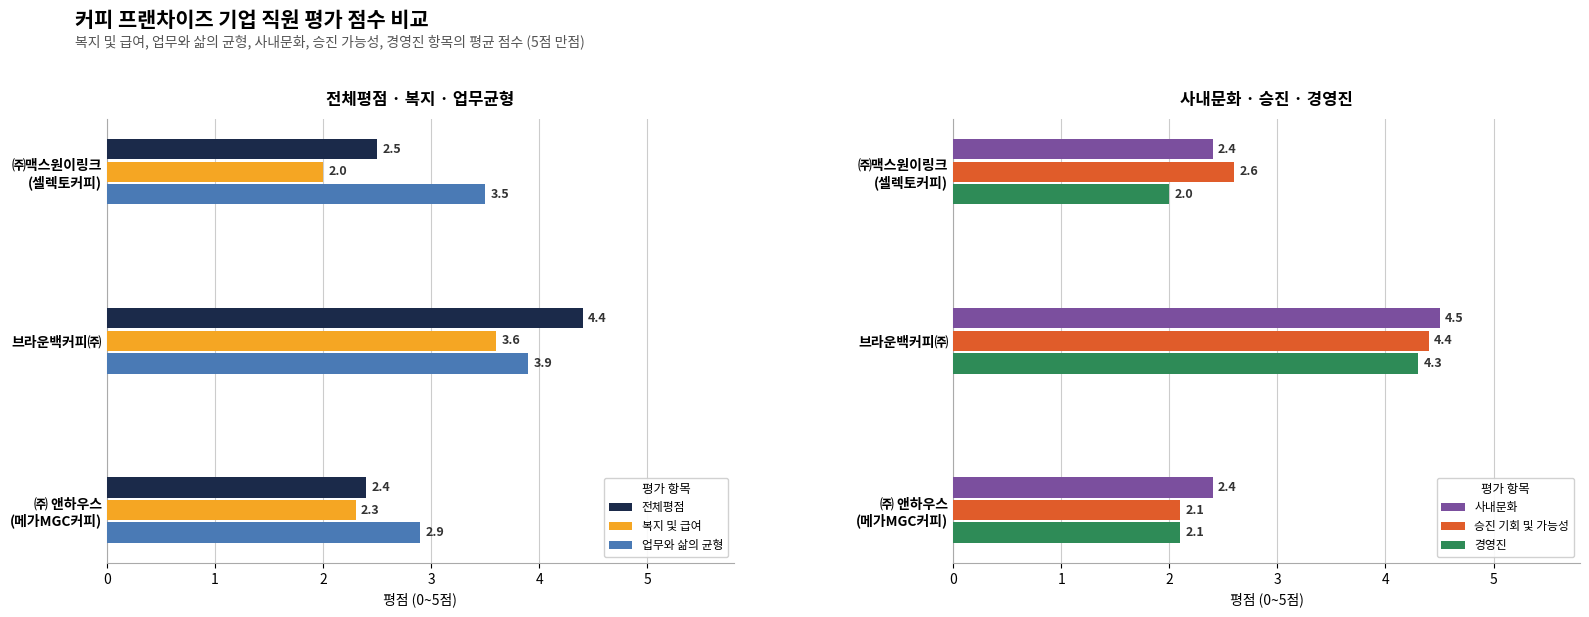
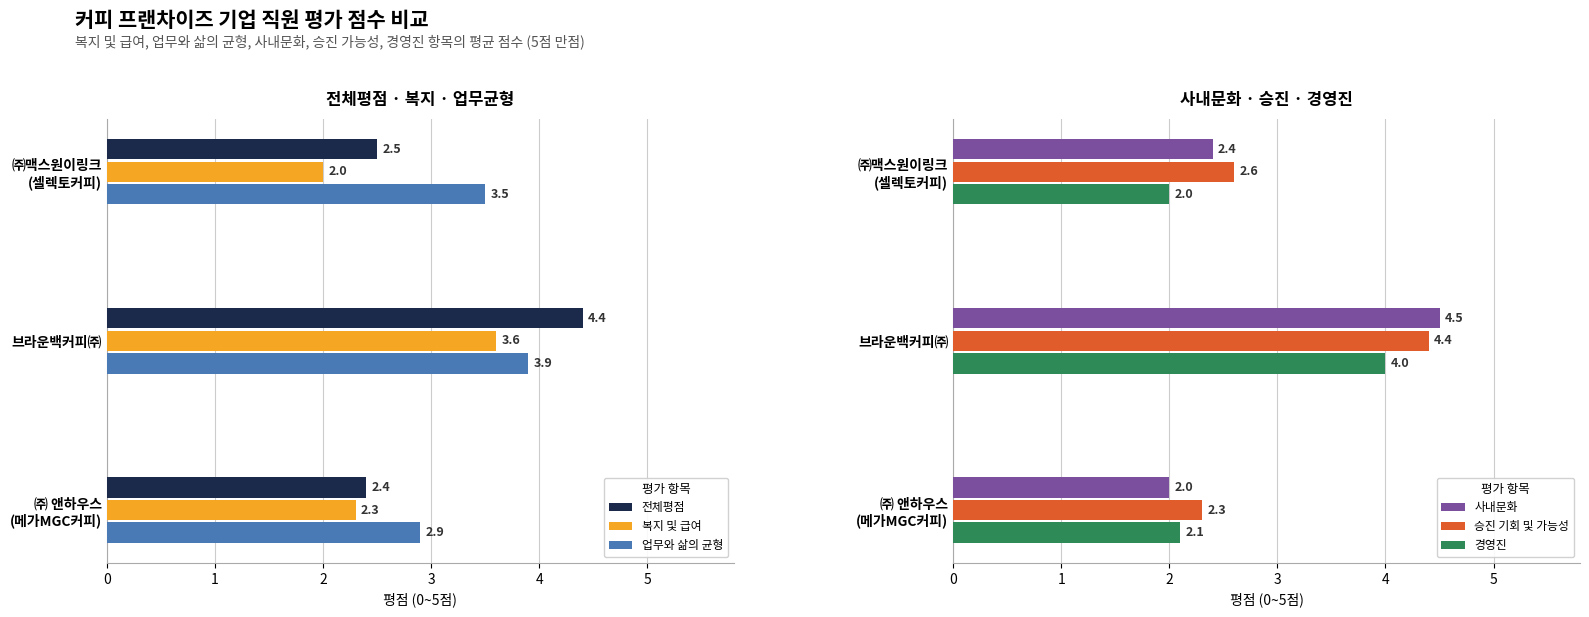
사내문화 · 승진 · 경영진, 경영진, 브라운백커피㈜: 4.3 -> 4.0
사내문화 · 승진 · 경영진, 사내문화, ㈜ 앤하우스 (메가MGC커피): 2.4 -> 2.0
사내문화 · 승진 · 경영진, 승진 기회 및 가능성, ㈜ 앤하우스 (메가MGC커피): 2.1 -> 2.3
